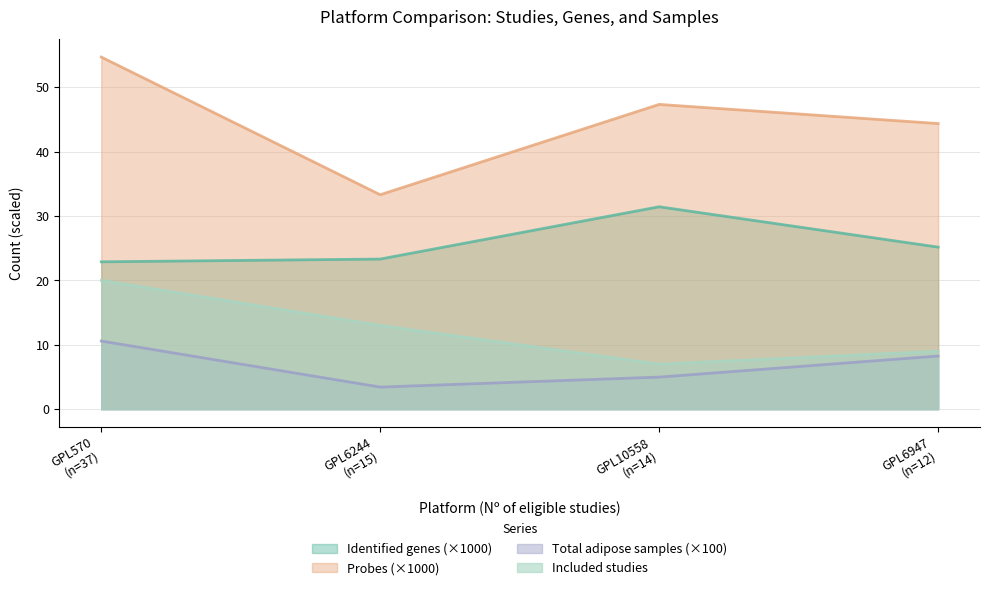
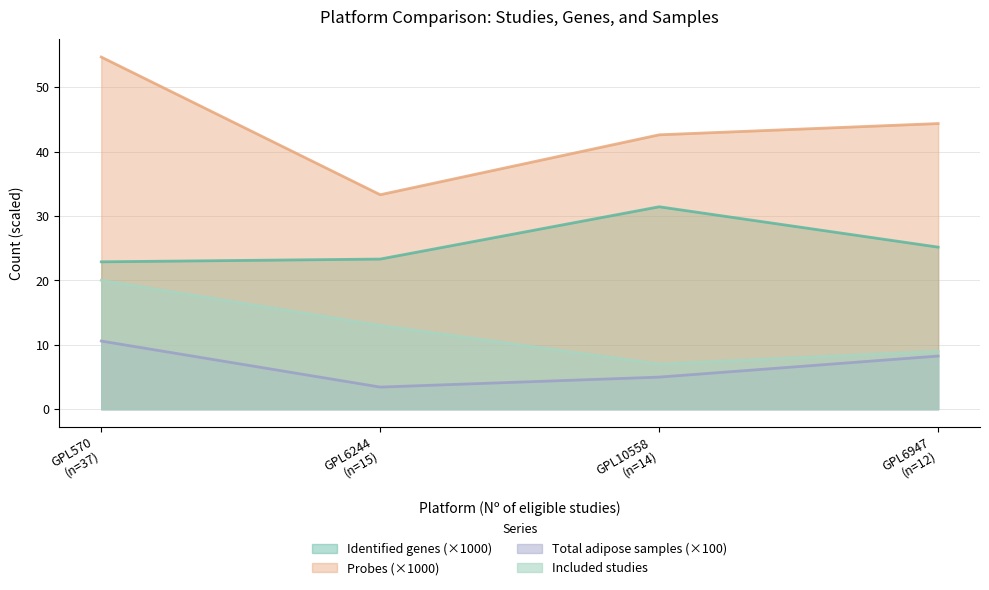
Probes (×1000), GPL10558 (n=14): 47 -> 43
